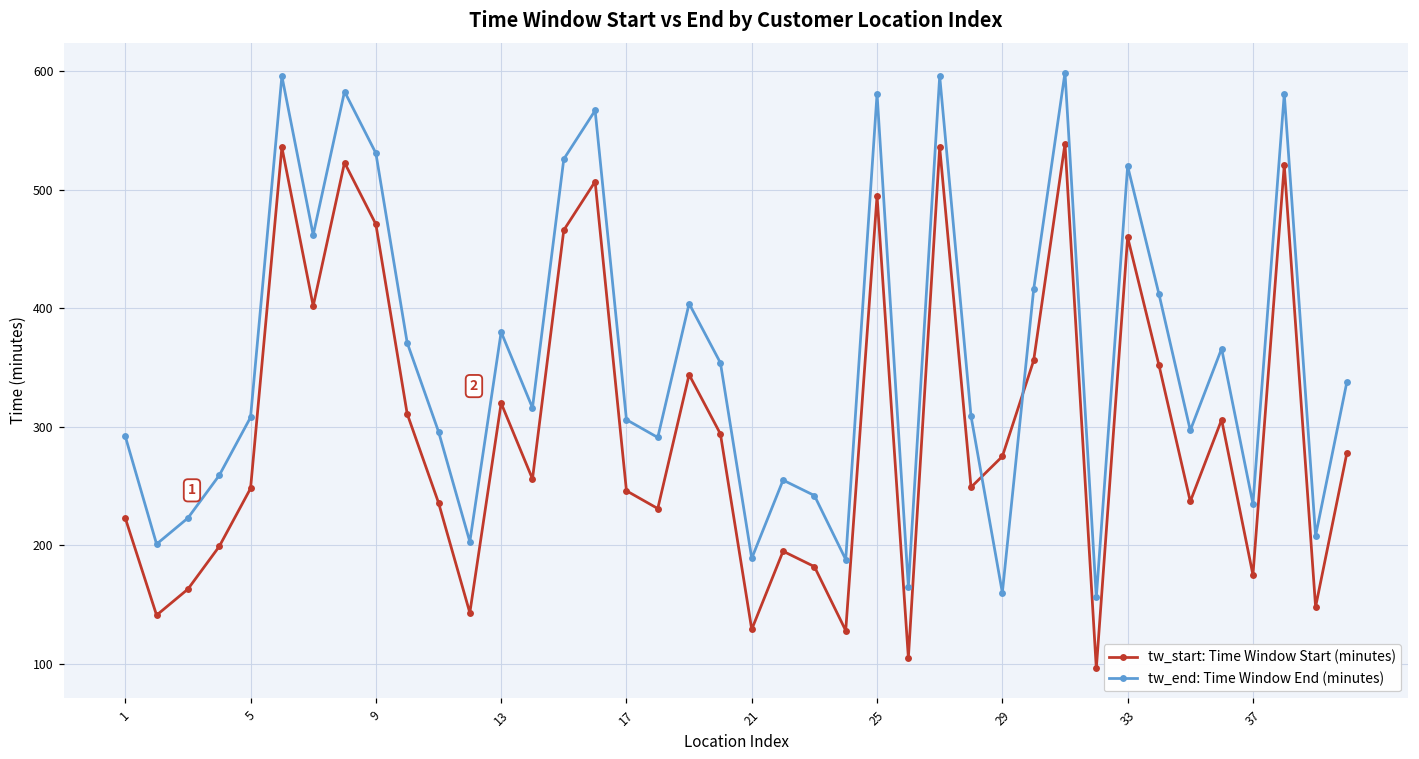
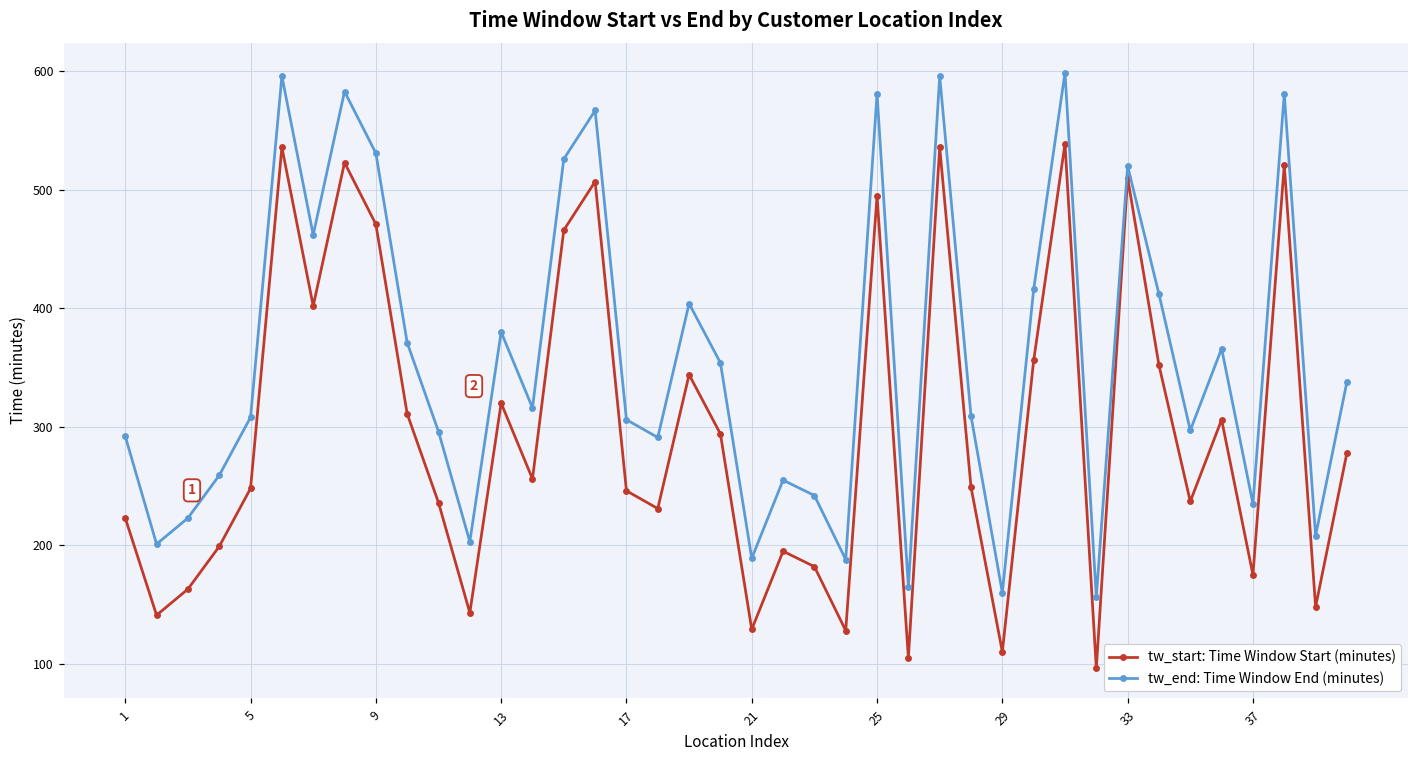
tw_start: Time Window Start (minutes), 29: 275 -> 110
tw_start: Time Window Start (minutes), 33: 460 -> 510
